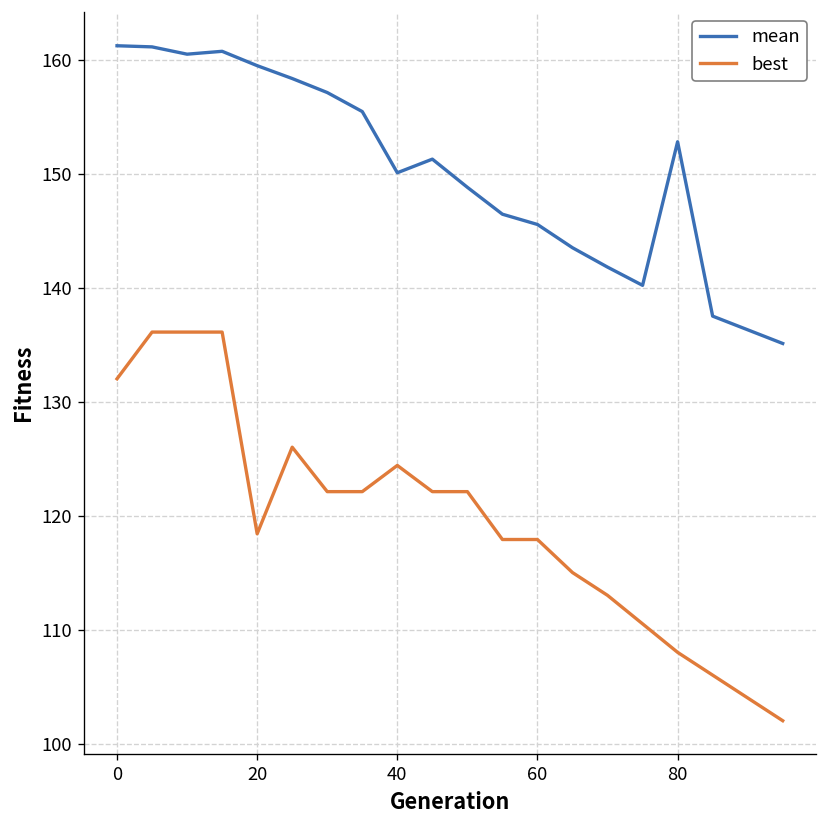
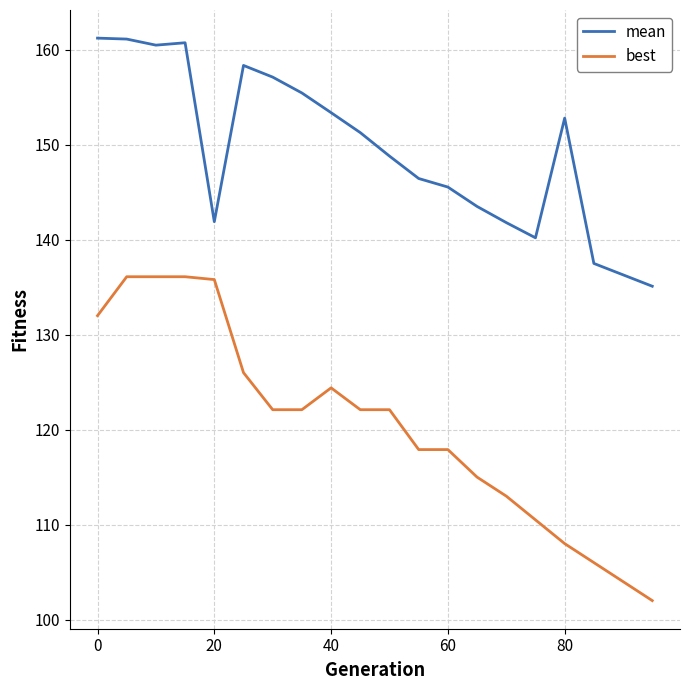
mean, 20: 159 -> 142
best, 20: 118 -> 136
mean, 40: 150 -> 153
